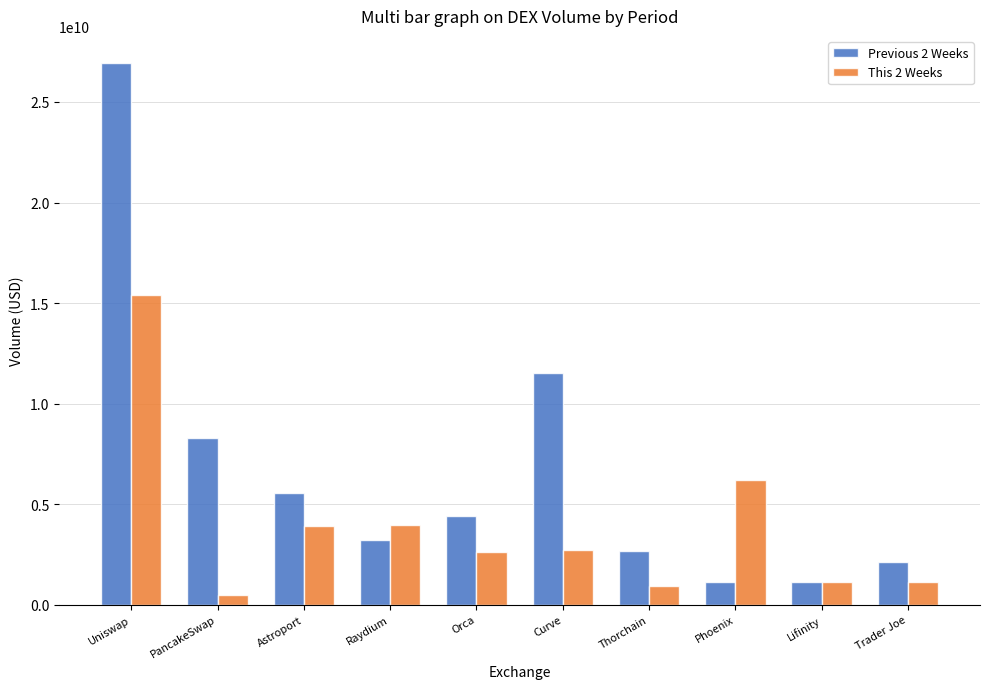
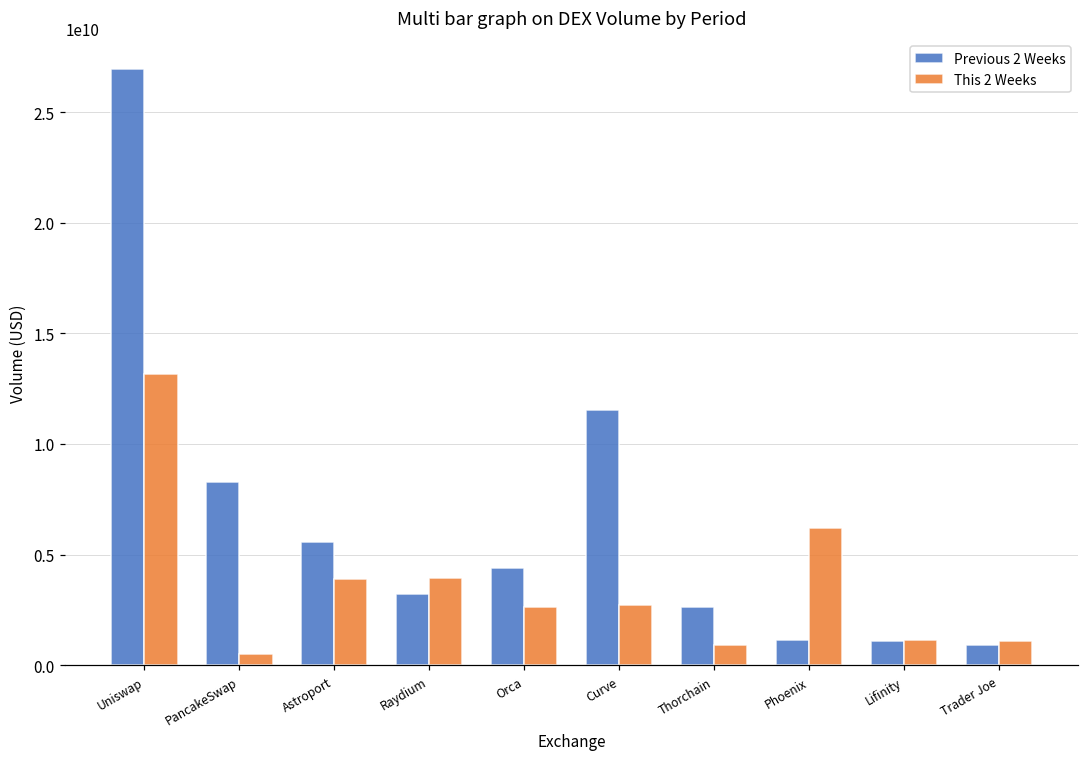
This 2 Weeks, Uniswap: 15400000000 -> 13200000000
Previous 2 Weeks, Trader Joe: 2100000000 -> 900000000
